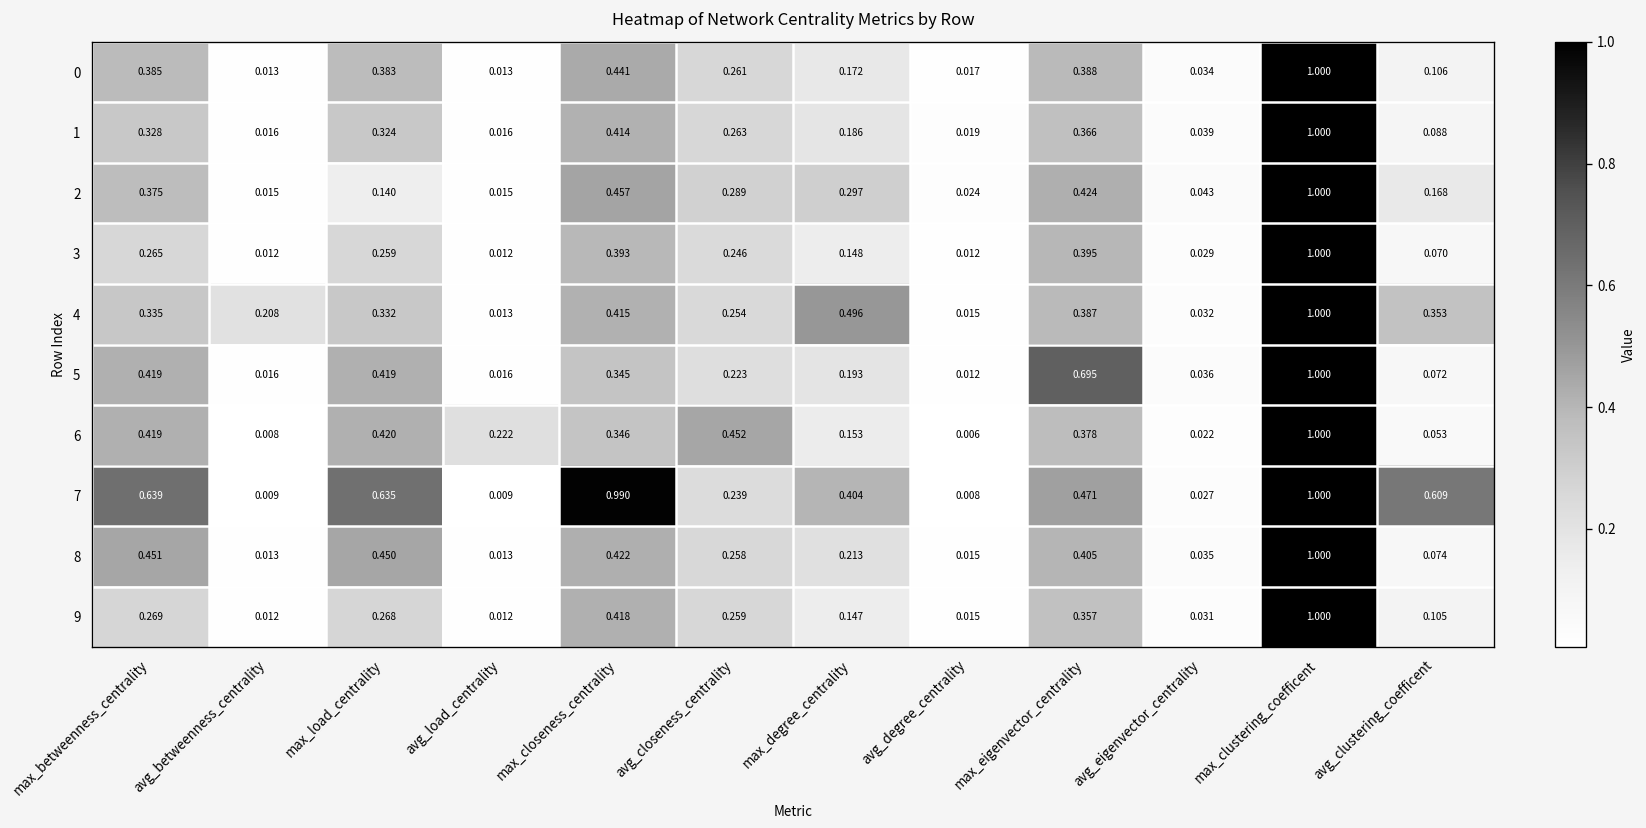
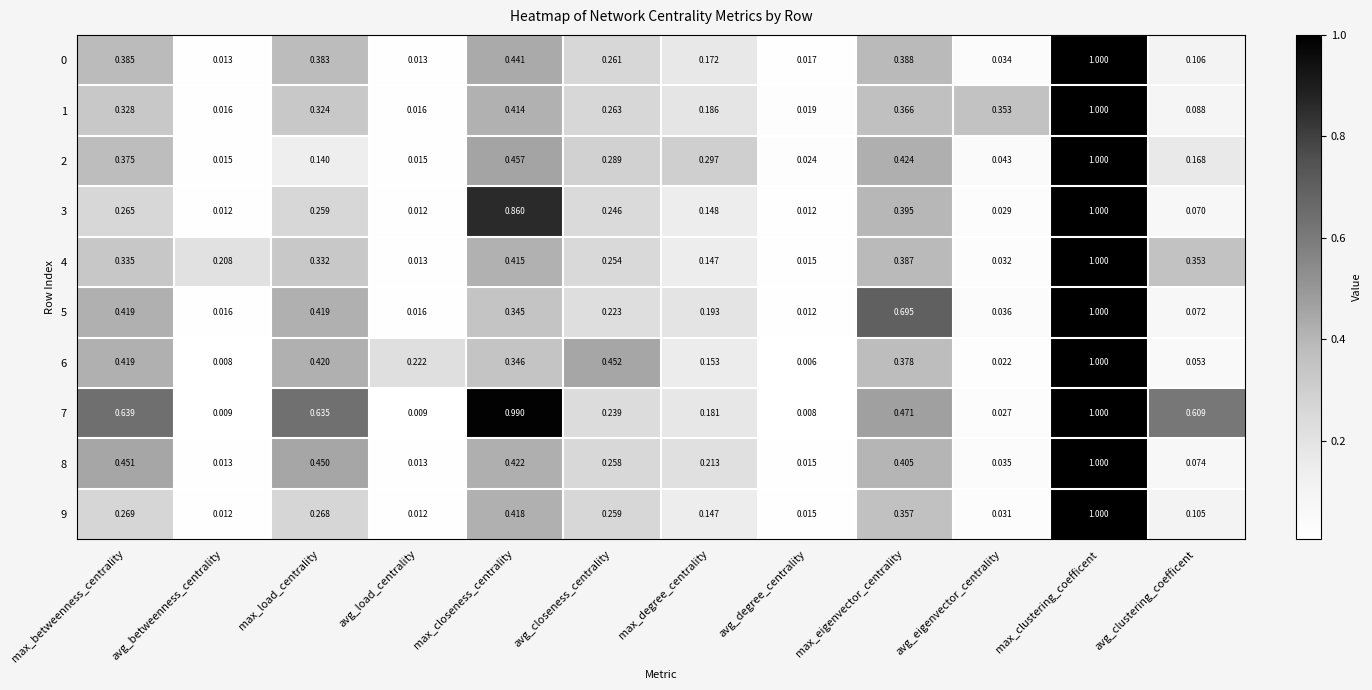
1, avg_eigenvector_centrality: 0.039 -> 0.353
3, max_closeness_centrality: 0.393 -> 0.860
4, max_degree_centrality: 0.496 -> 0.147
7, max_degree_centrality: 0.404 -> 0.181
